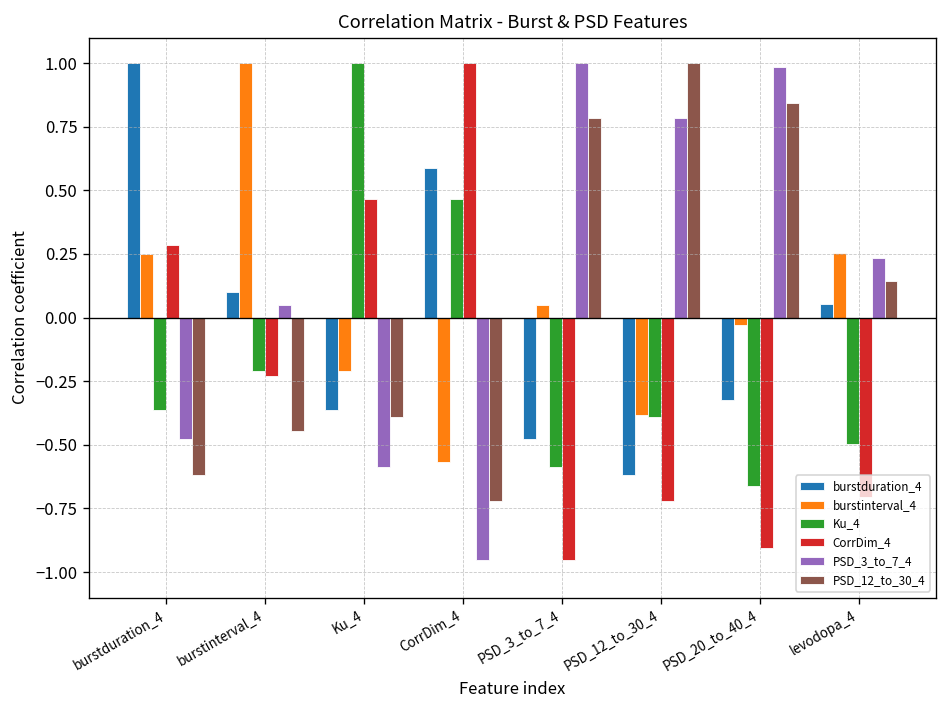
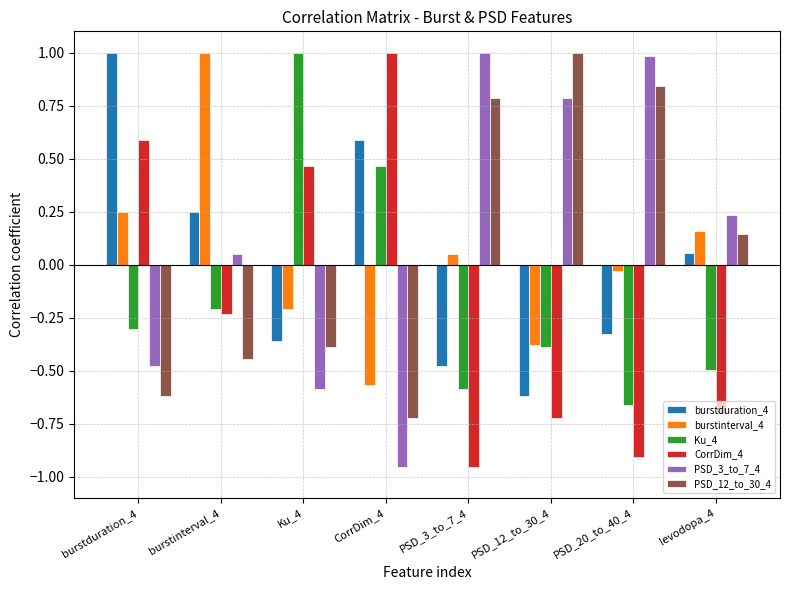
Ku_4, burstduration_4: -0.36 -> -0.31
CorrDim_4, burstduration_4: 0.28 -> 0.59
burstduration_4, burstinterval_4: 0.10 -> 0.25
burstinterval_4, levodopa_4: 0.25 -> 0.16
